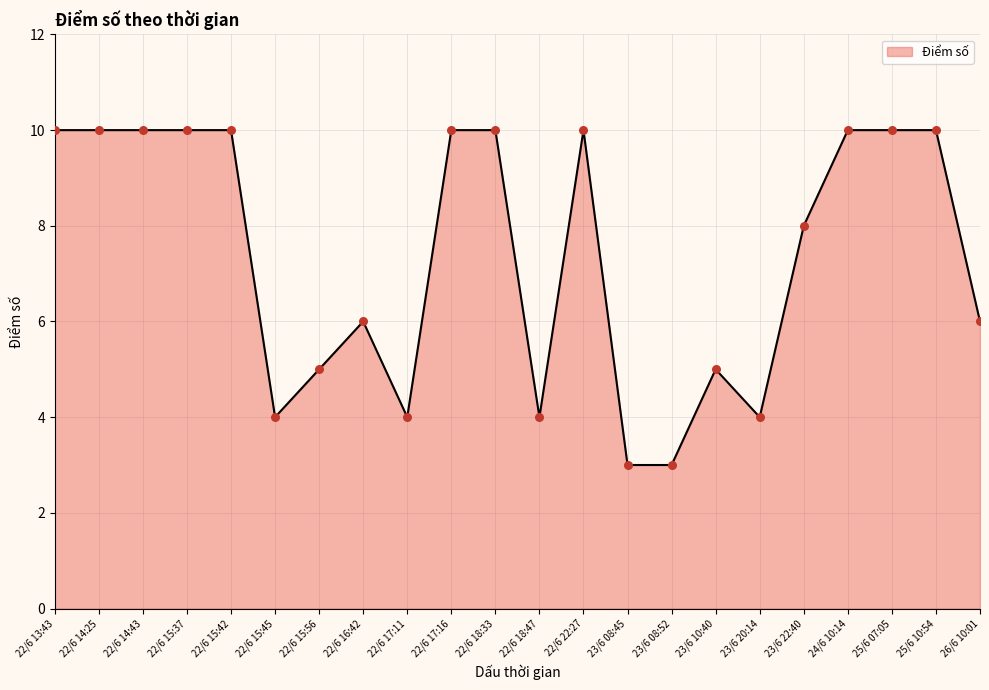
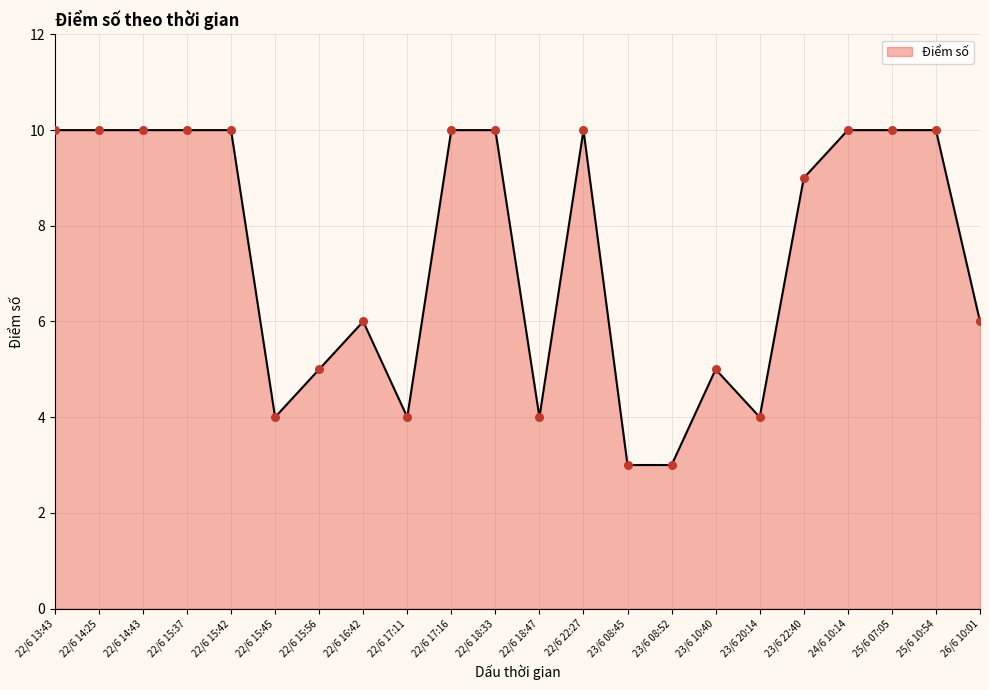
23/6 22:40: 8 -> 9
